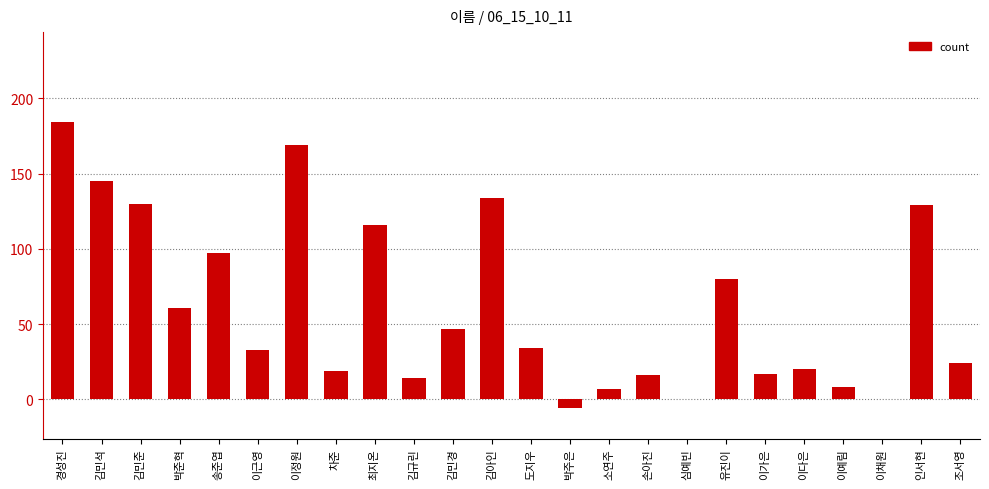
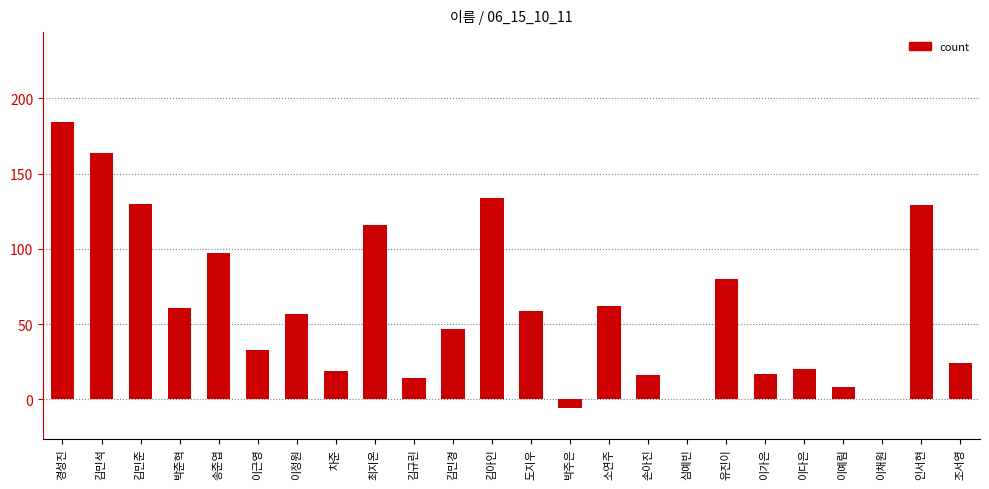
김민석: 145 -> 164
이정원: 169 -> 57
도지우: 34 -> 59
소연주: 7 -> 62
